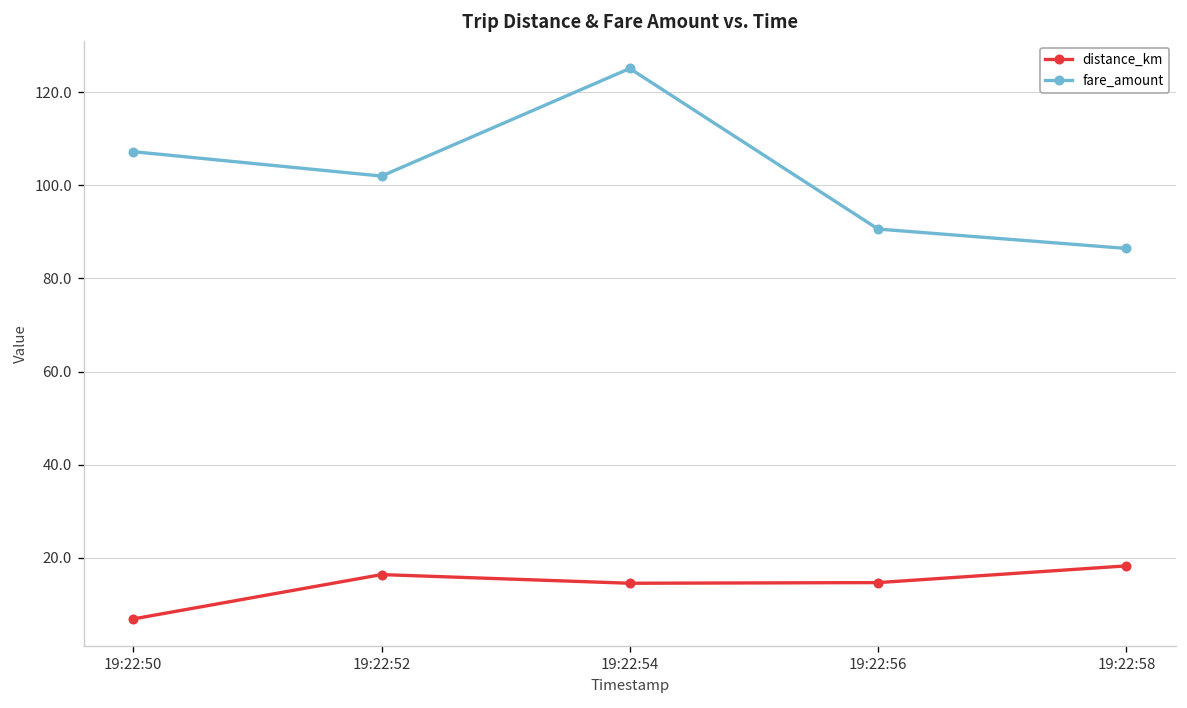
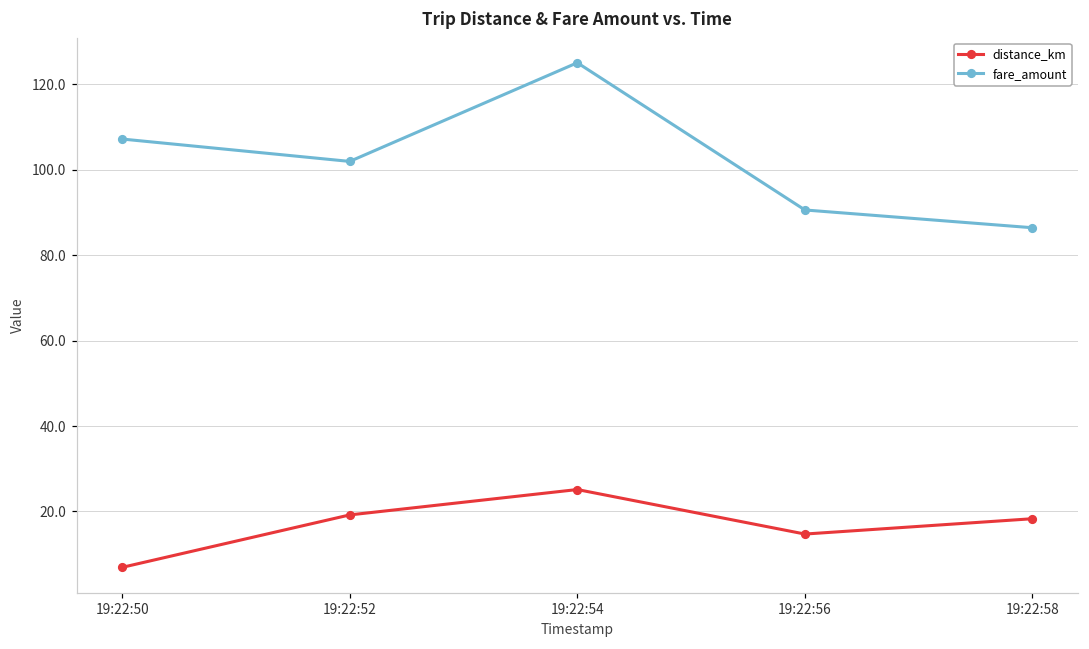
distance_km, 19:22:52: 16 -> 19
distance_km, 19:22:54: 15 -> 25
